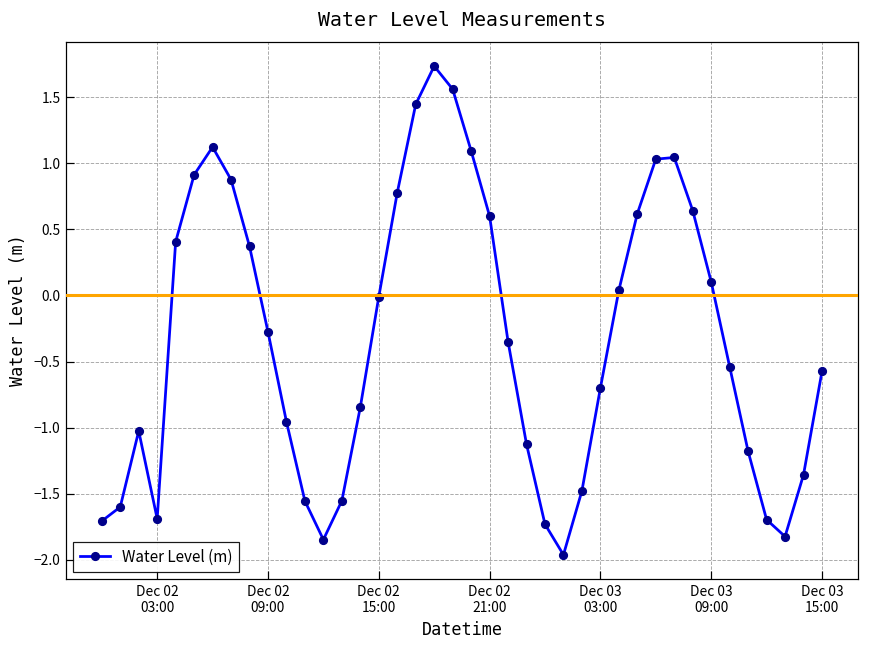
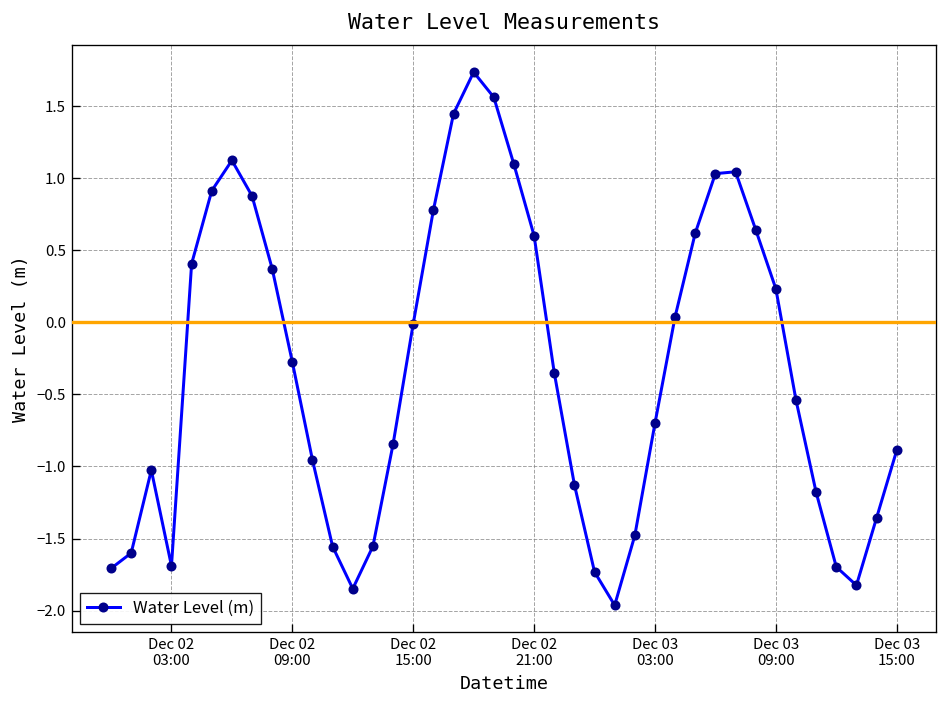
Dec 03 09:00: 0.10 -> 0.23
Dec 03 15:00: -0.57 -> -0.89
